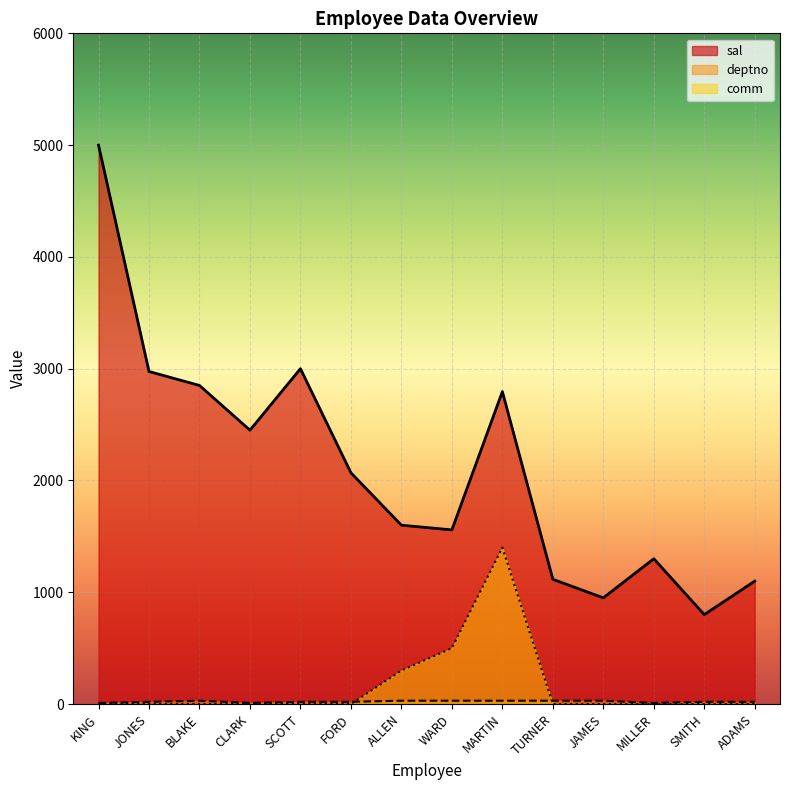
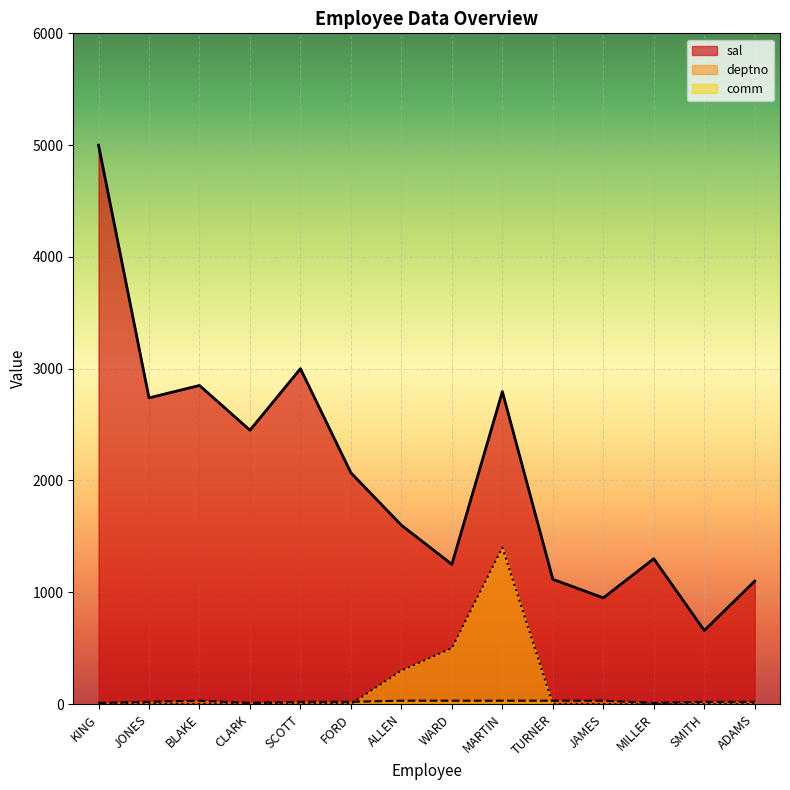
sal, JONES: 2980 -> 2740
sal, WARD: 1560 -> 1250
sal, SMITH: 800 -> 660
